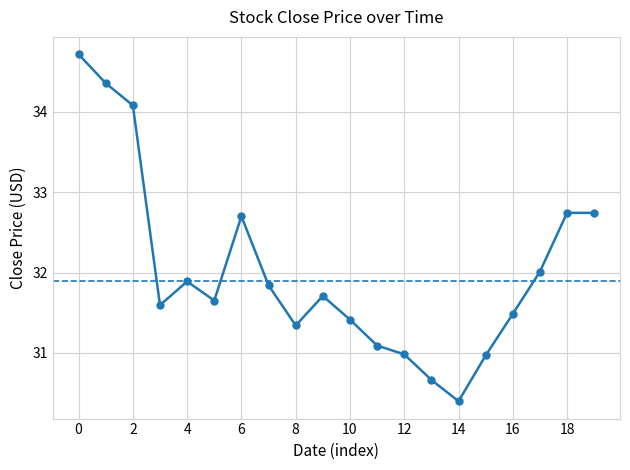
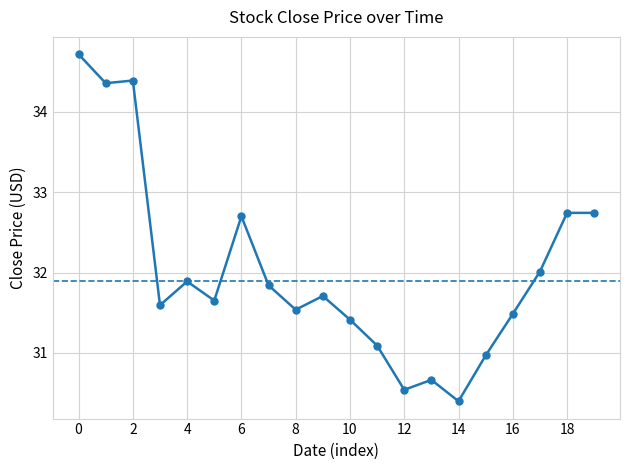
2: 34.1 -> 34.4
8: 31.3 -> 31.5
12: 31.0 -> 30.5
